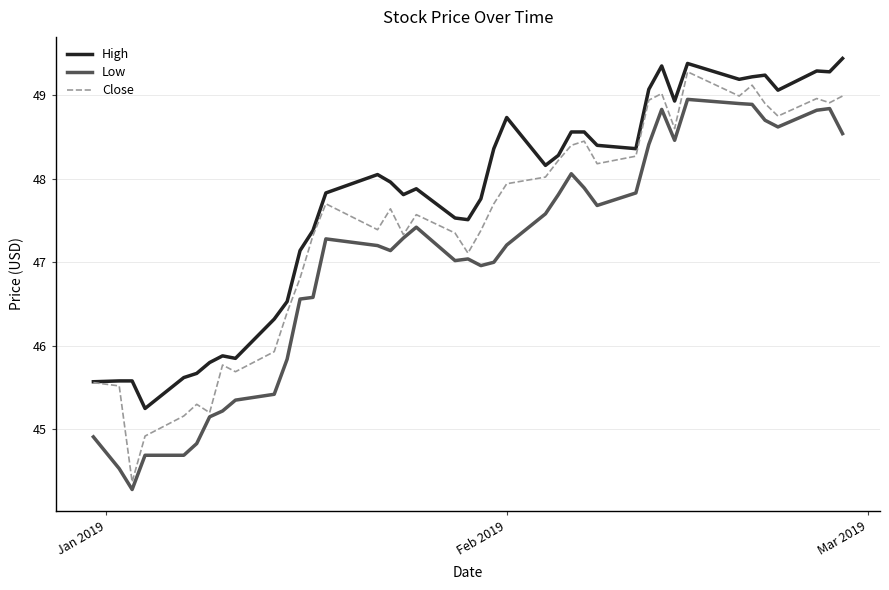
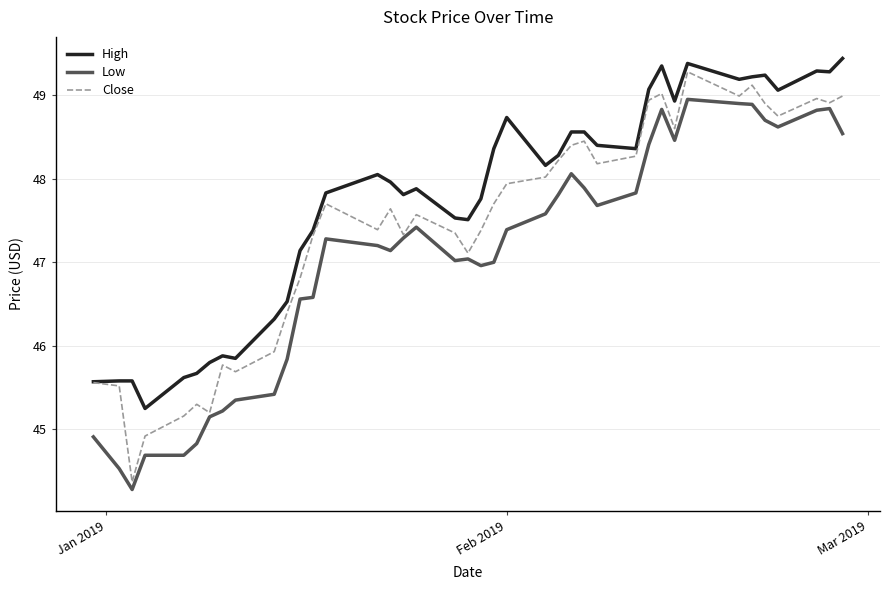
Low, Feb 2019: 47.2 -> 47.4
